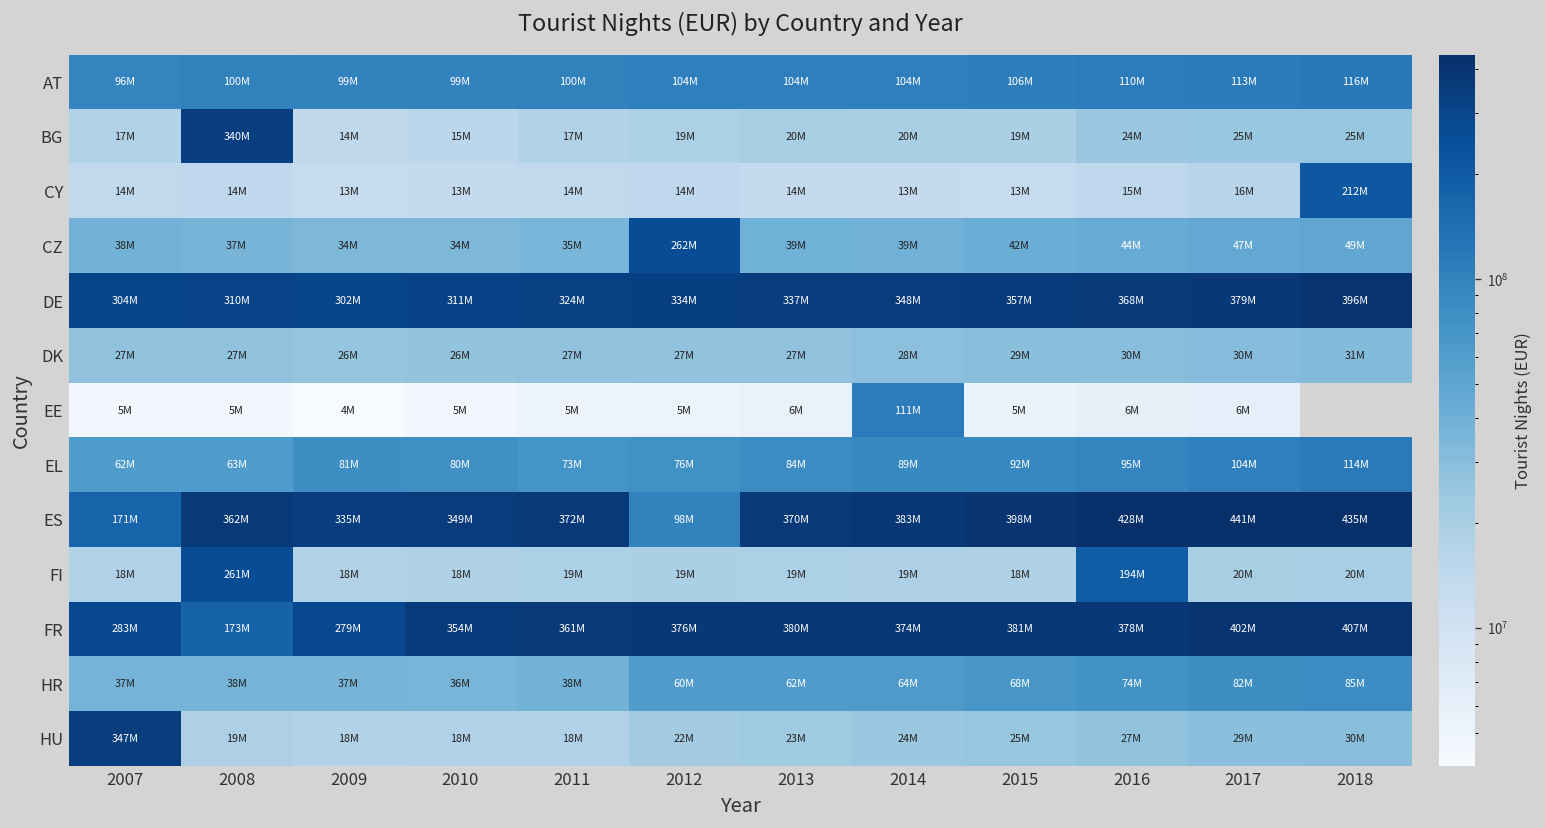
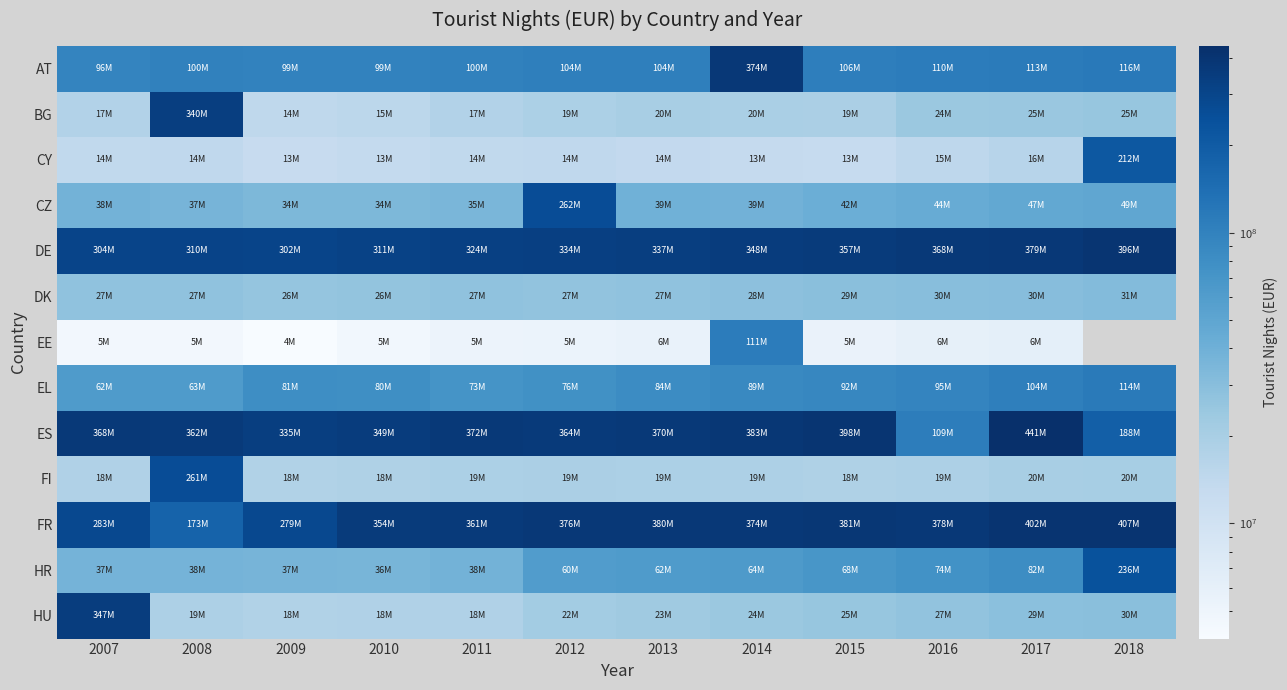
AT, 2014: 104M -> 374M
ES, 2007: 171M -> 368M
ES, 2012: 98M -> 364M
ES, 2016: 428M -> 109M
ES, 2018: 435M -> 188M
FI, 2016: 194M -> 19M
HR, 2018: 85M -> 236M
